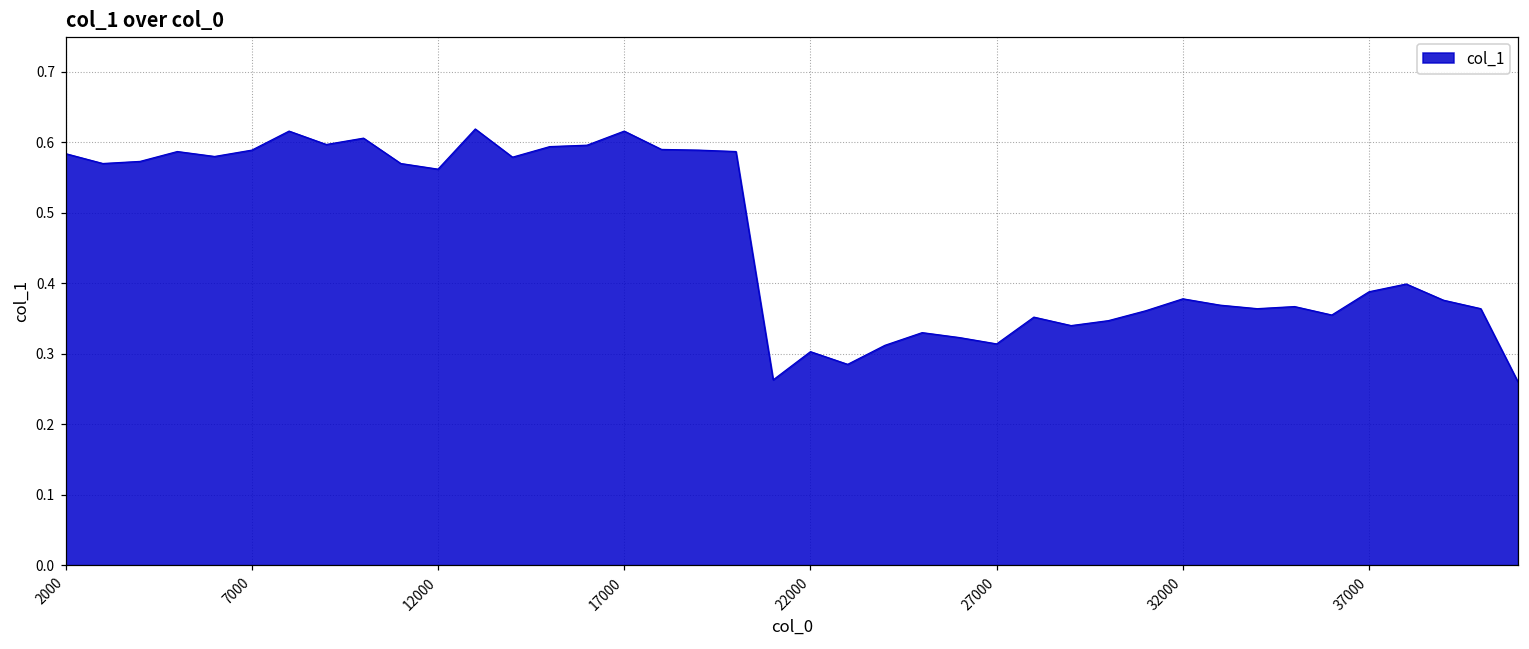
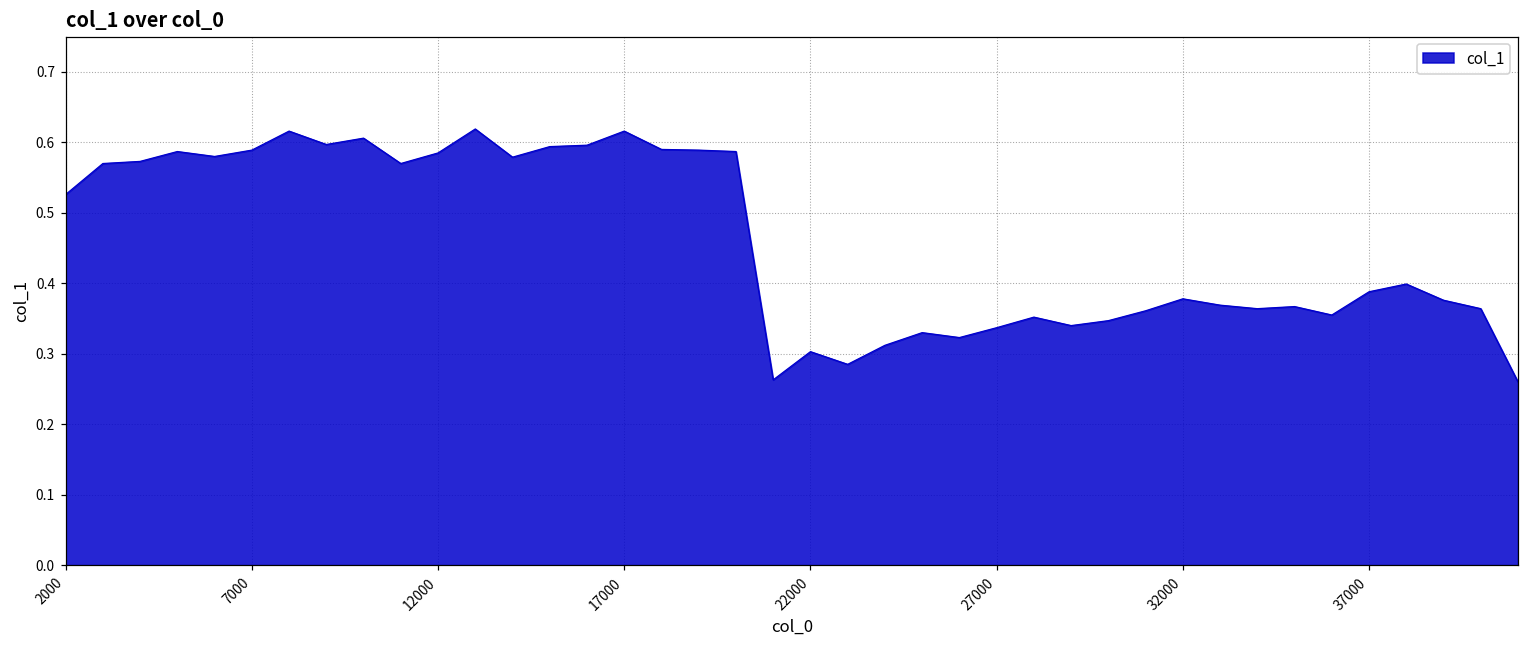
2000: 0.58 -> 0.53
12000: 0.56 -> 0.59
27000: 0.31 -> 0.34
